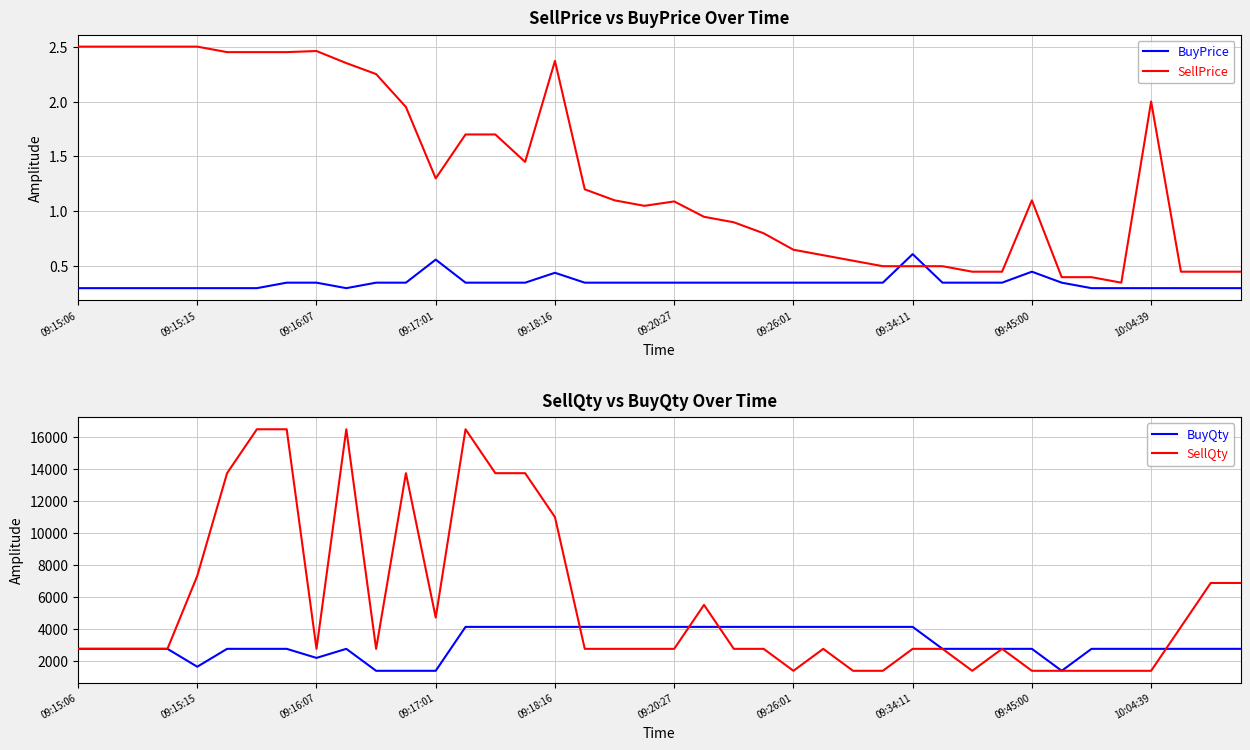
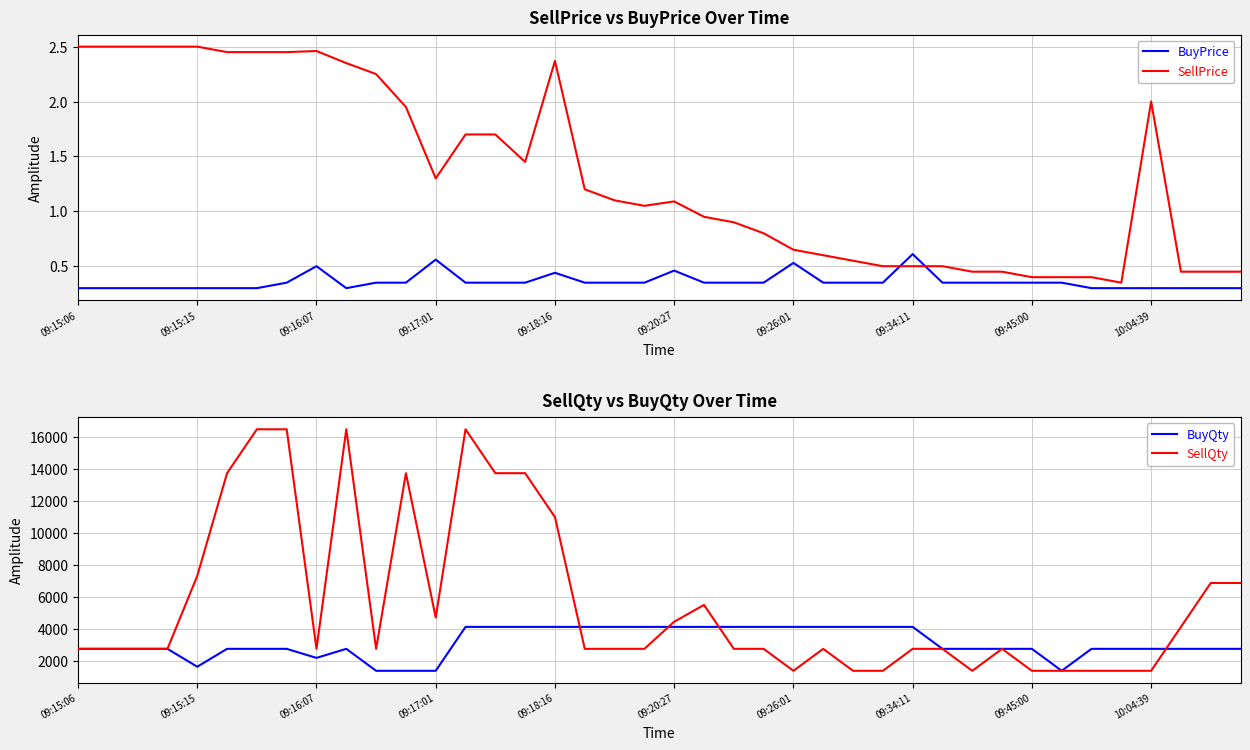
SellPrice vs BuyPrice Over Time, BuyPrice, 09:16:07: 0.35 -> 0.50
SellPrice vs BuyPrice Over Time, BuyPrice, 09:20:27: 0.35 -> 0.46
SellPrice vs BuyPrice Over Time, BuyPrice, 09:26:01: 0.35 -> 0.53
SellPrice vs BuyPrice Over Time, BuyPrice, 09:45:00: 0.45 -> 0.35
SellPrice vs BuyPrice Over Time, SellPrice, 09:45:00: 1.1 -> 0.4
SellQty vs BuyQty Over Time, SellQty, 09:20:27: 2800 -> 4400
